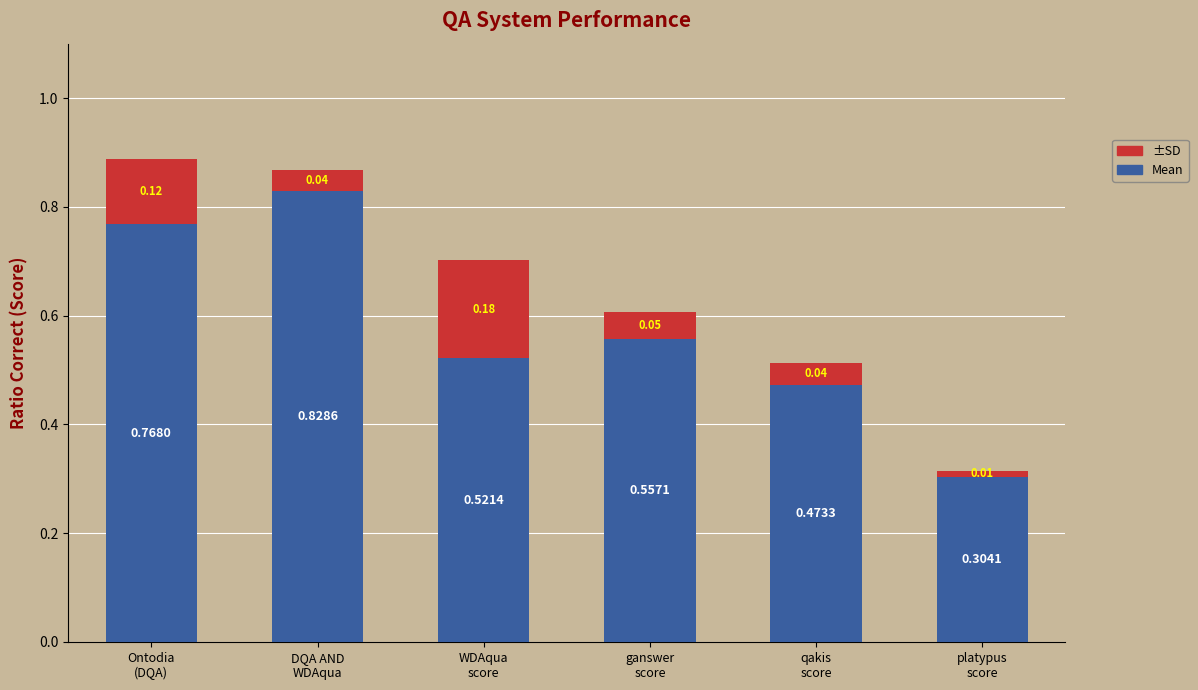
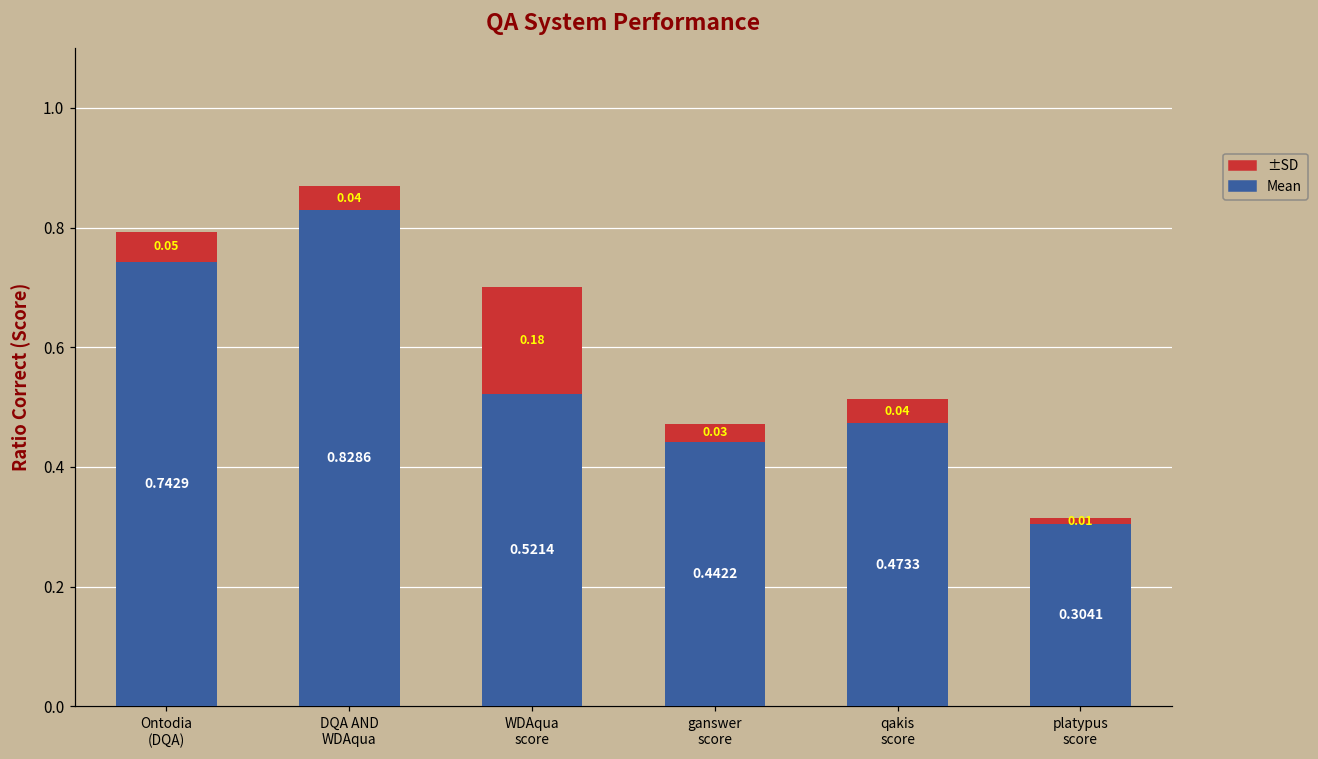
Mean, Ontodia (DQA): 0.7680 -> 0.7429
±SD, Ontodia (DQA): 0.12 -> 0.05
Mean, ganswer score: 0.5571 -> 0.4422
±SD, ganswer score: 0.05 -> 0.03
